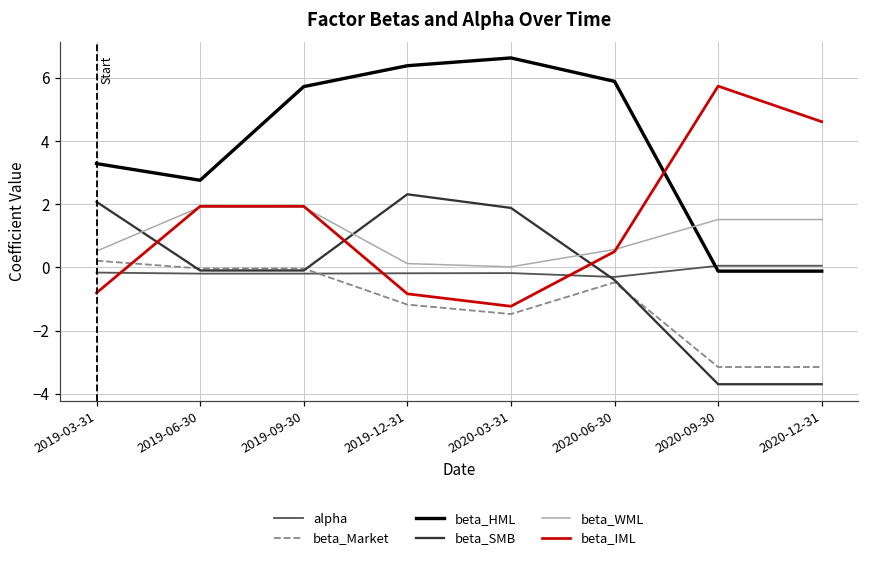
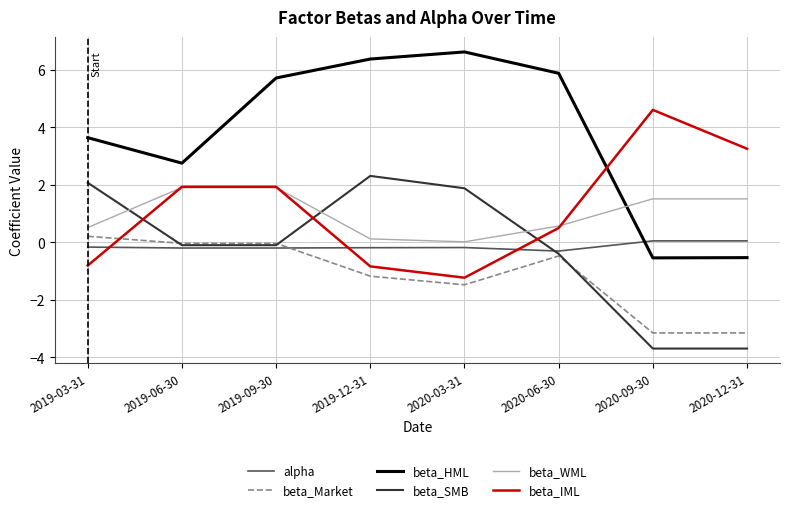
beta_HML, 2019-03-31: 3.3 -> 3.6
beta_HML, 2020-09-30: -0.1 -> -0.5
beta_IML, 2020-09-30: 5.7 -> 4.6
beta_HML, 2020-12-31: -0.1 -> -0.5
beta_IML, 2020-12-31: 4.6 -> 3.3
